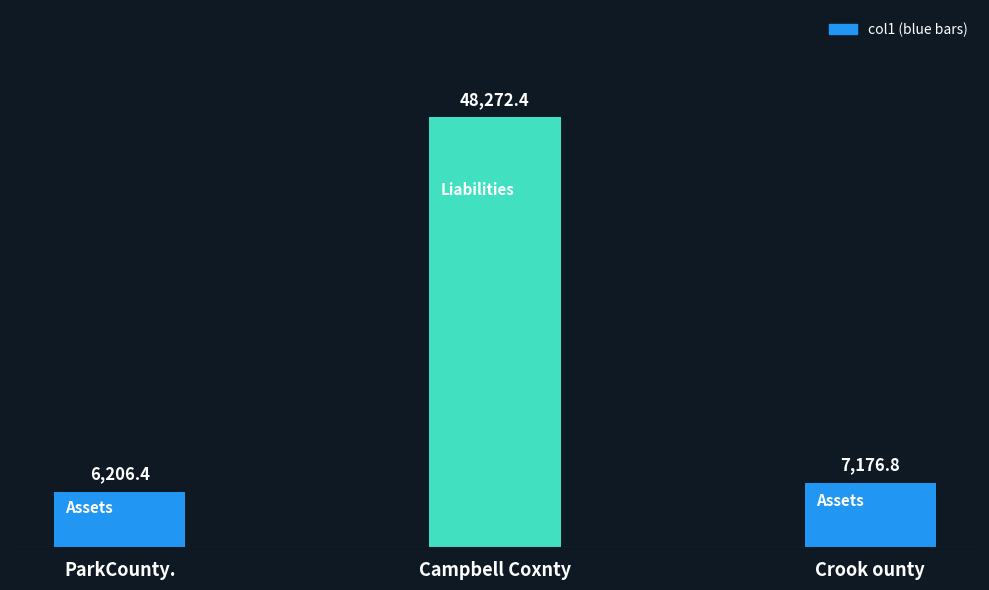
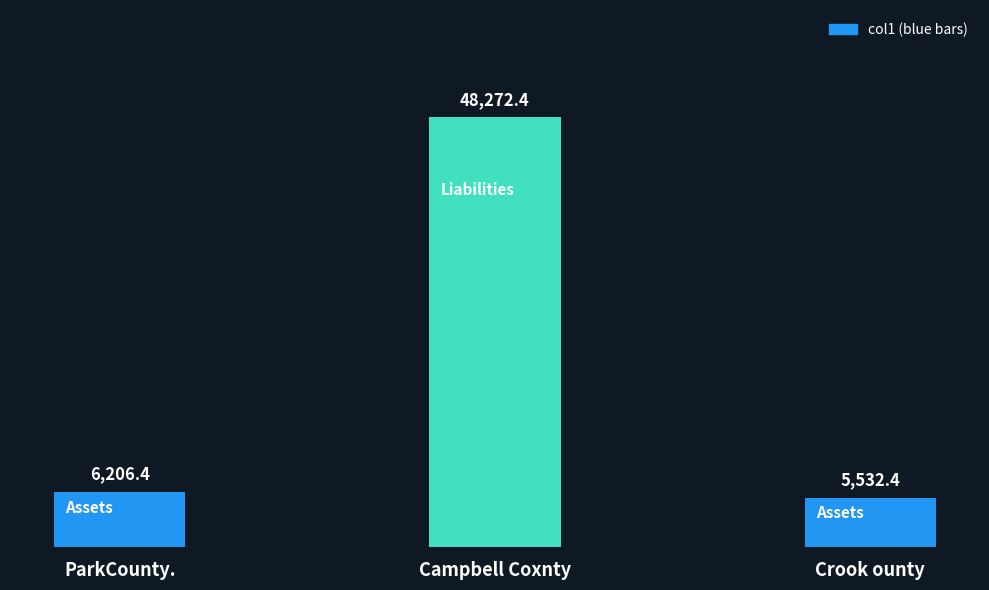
Crook ounty: 7,176.8 -> 5,532.4
